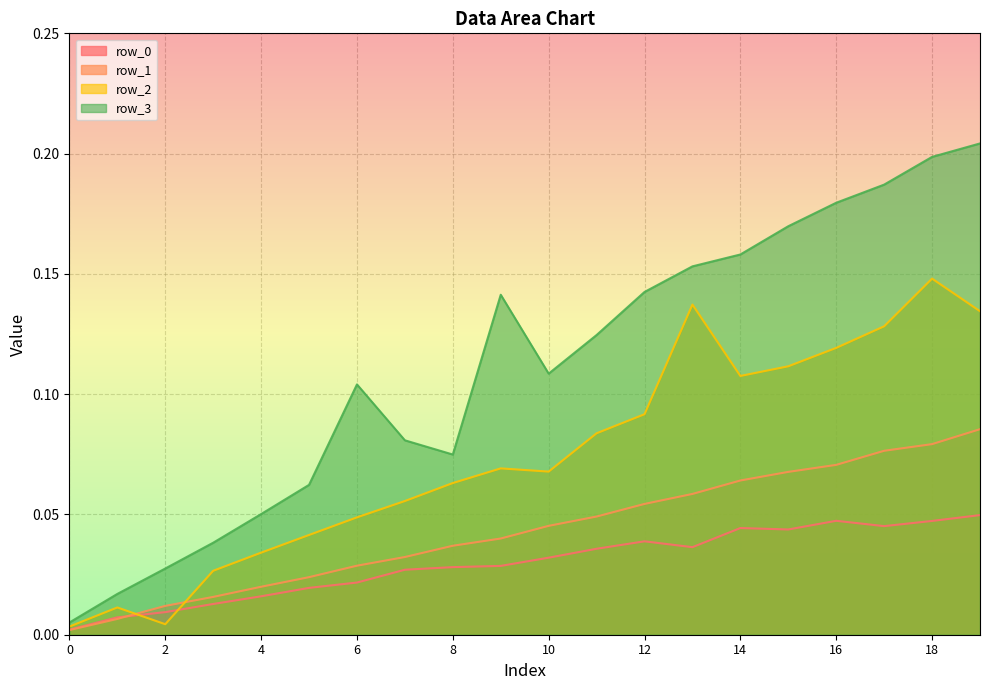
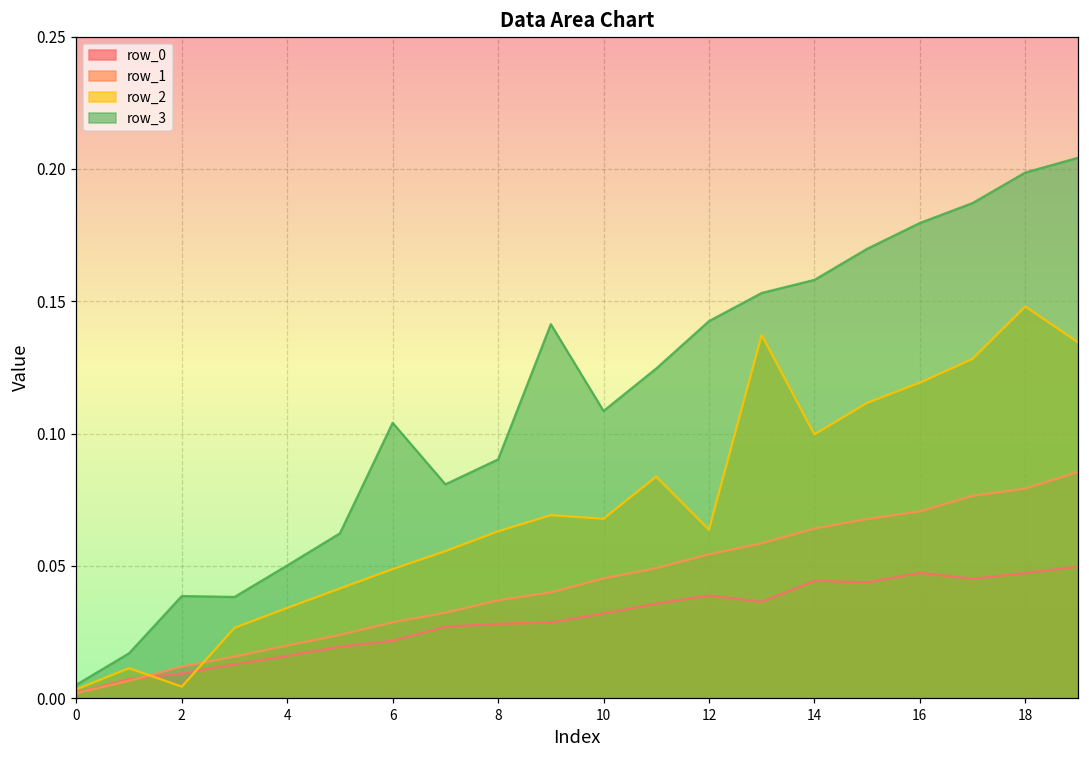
row_3, 2: 0.028 -> 0.039
row_3, 8: 0.075 -> 0.090
row_2, 12: 0.092 -> 0.064
row_2, 14: 0.108 -> 0.100
